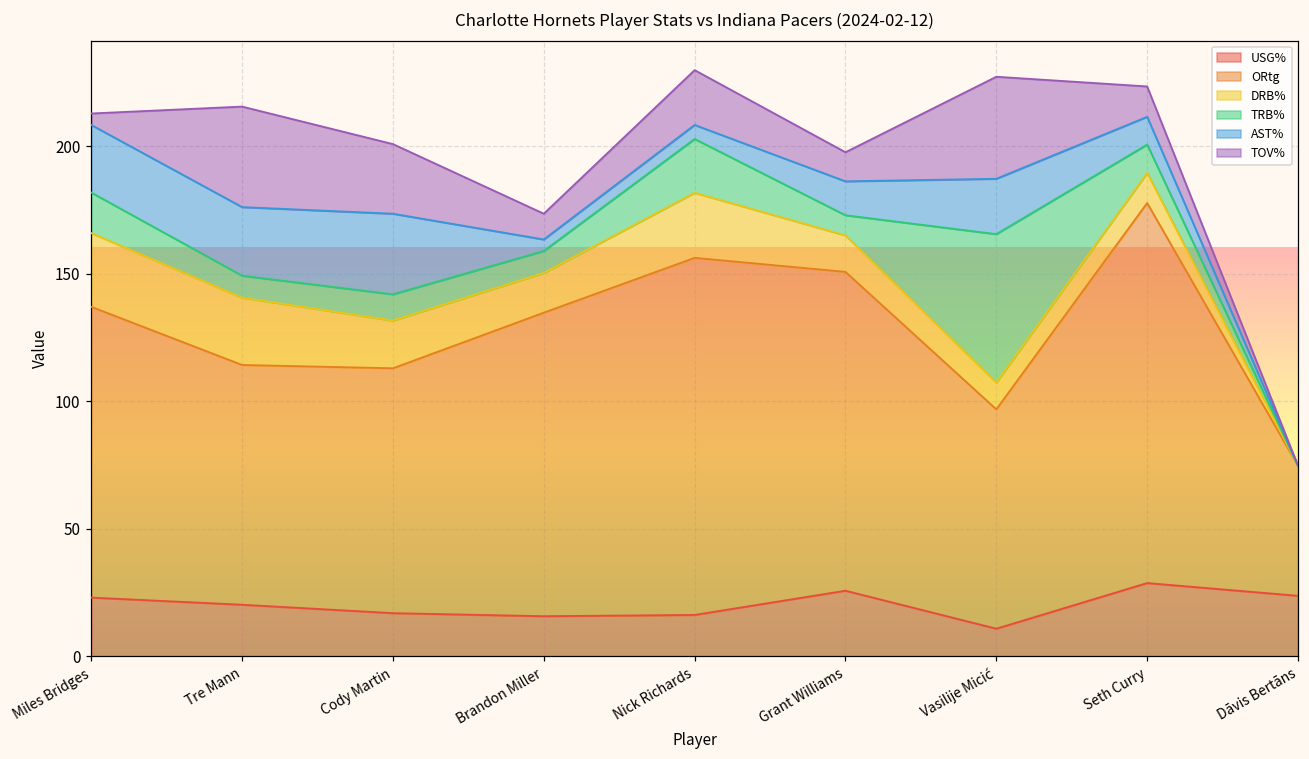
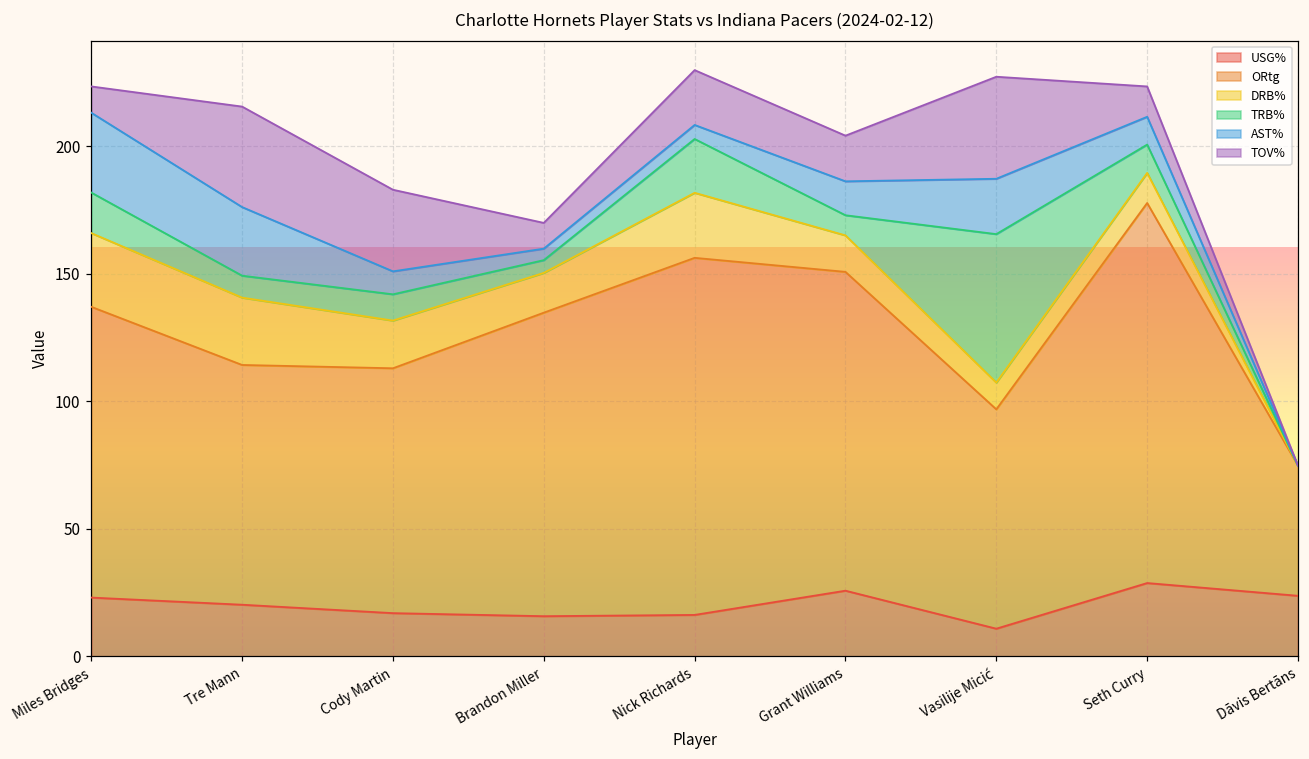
AST%, Miles Bridges: 27 -> 31
TOV%, Miles Bridges: 5 -> 10
AST%, Cody Martin: 32 -> 9
TOV%, Cody Martin: 27 -> 32
TRB%, Brandon Miller: 9 -> 5
TOV%, Grant Williams: 11 -> 18
